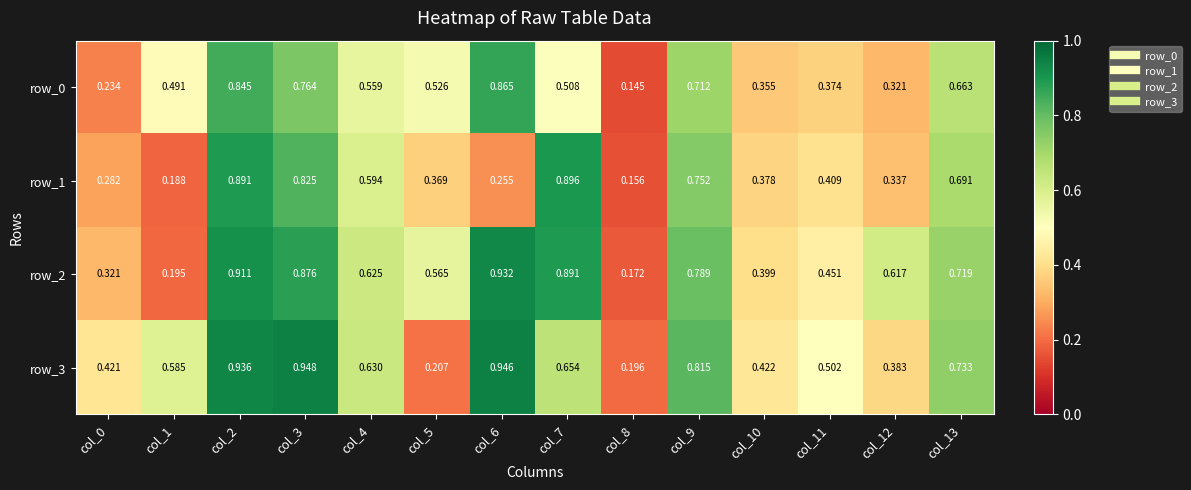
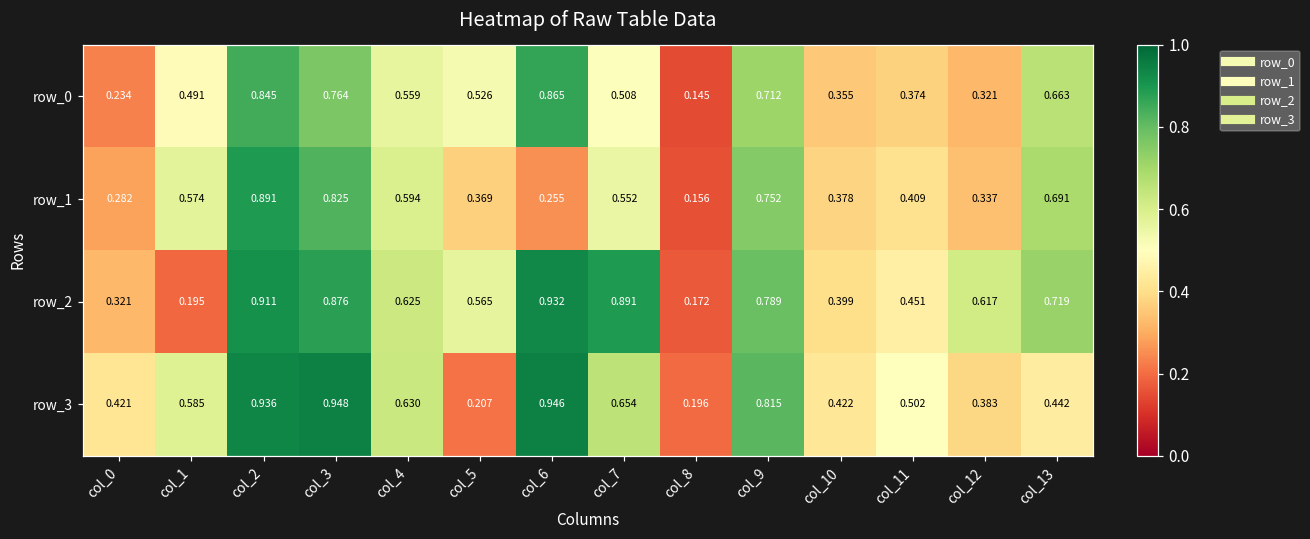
row_1, col_1: 0.188 -> 0.574
row_1, col_7: 0.896 -> 0.552
row_3, col_13: 0.733 -> 0.442
